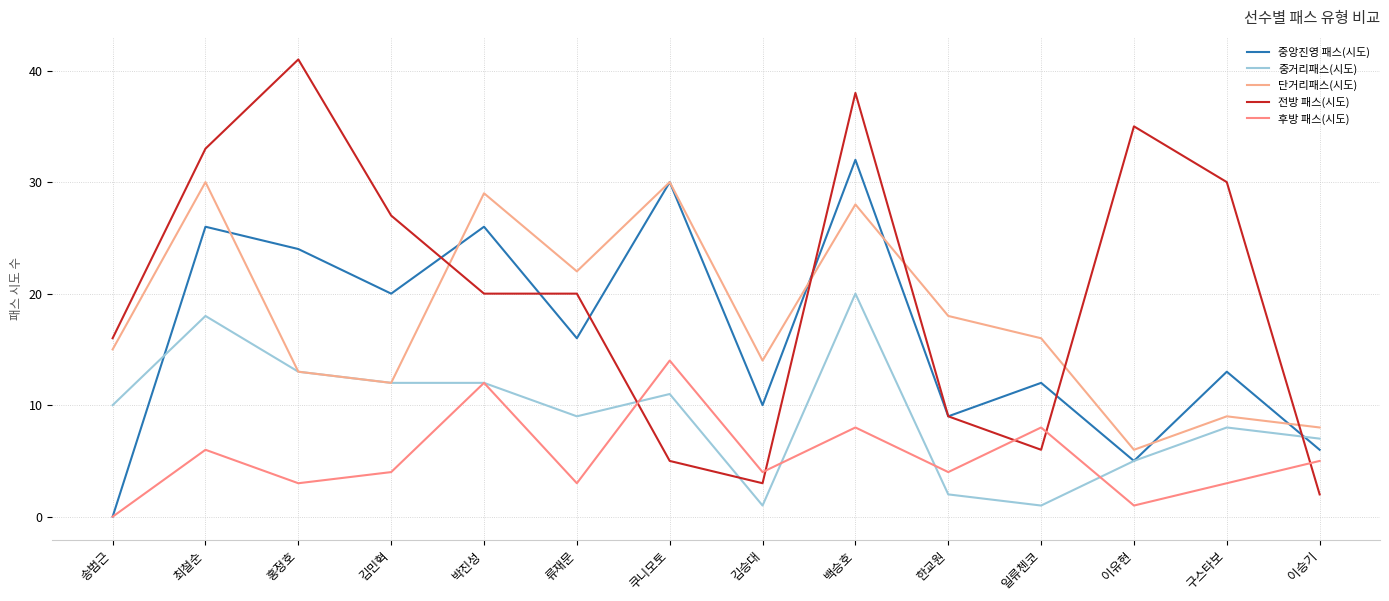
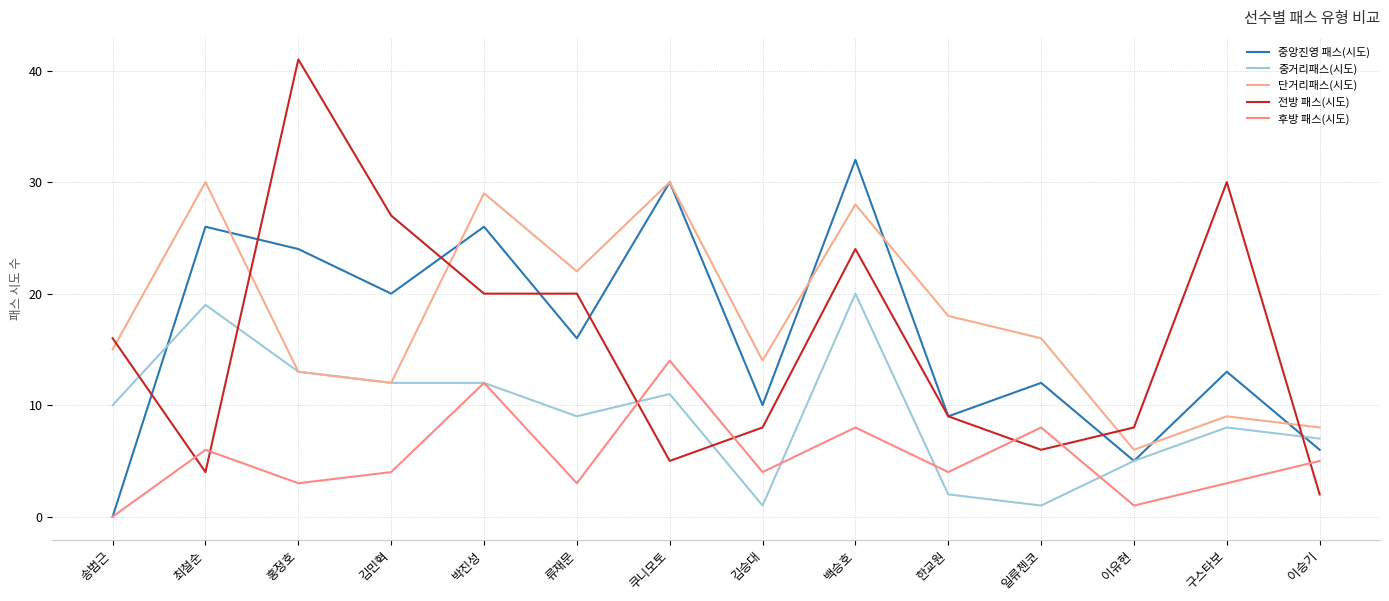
중거리패스(시도), 최철순: 18 -> 19
전방 패스(시도), 최철순: 33 -> 4
전방 패스(시도), 김승대: 3 -> 8
전방 패스(시도), 백승호: 38 -> 24
전방 패스(시도), 이유현: 35 -> 8
